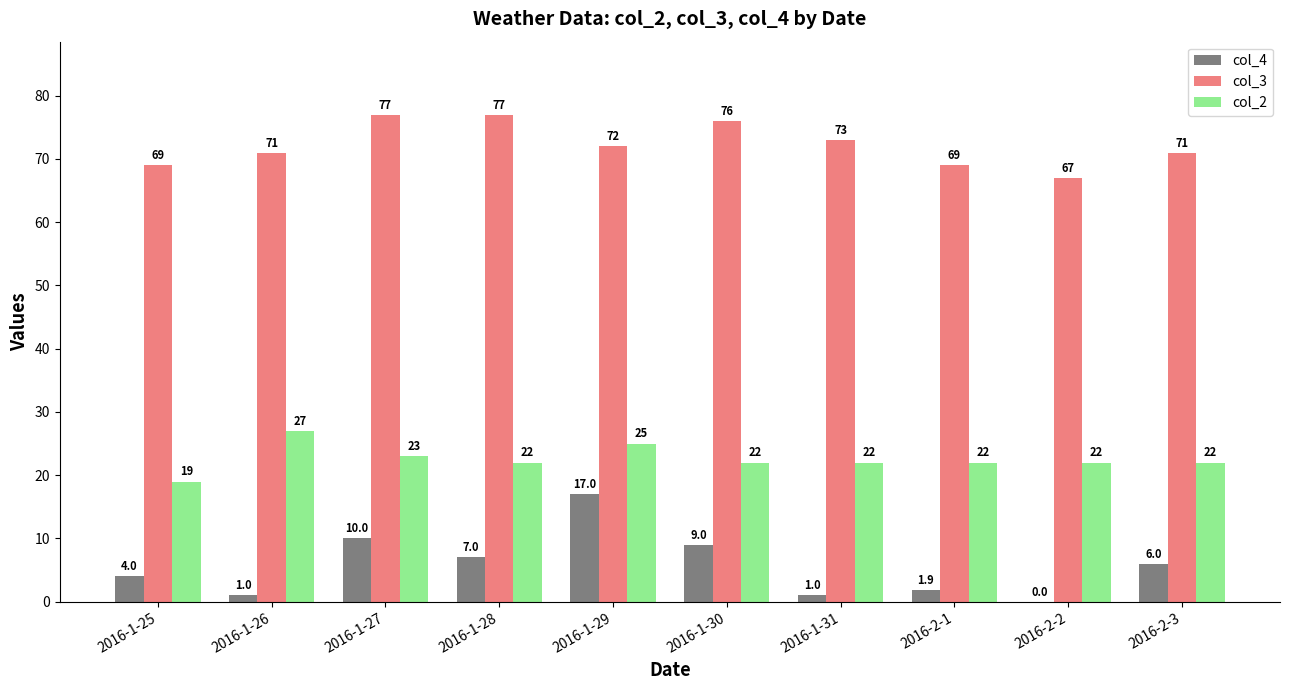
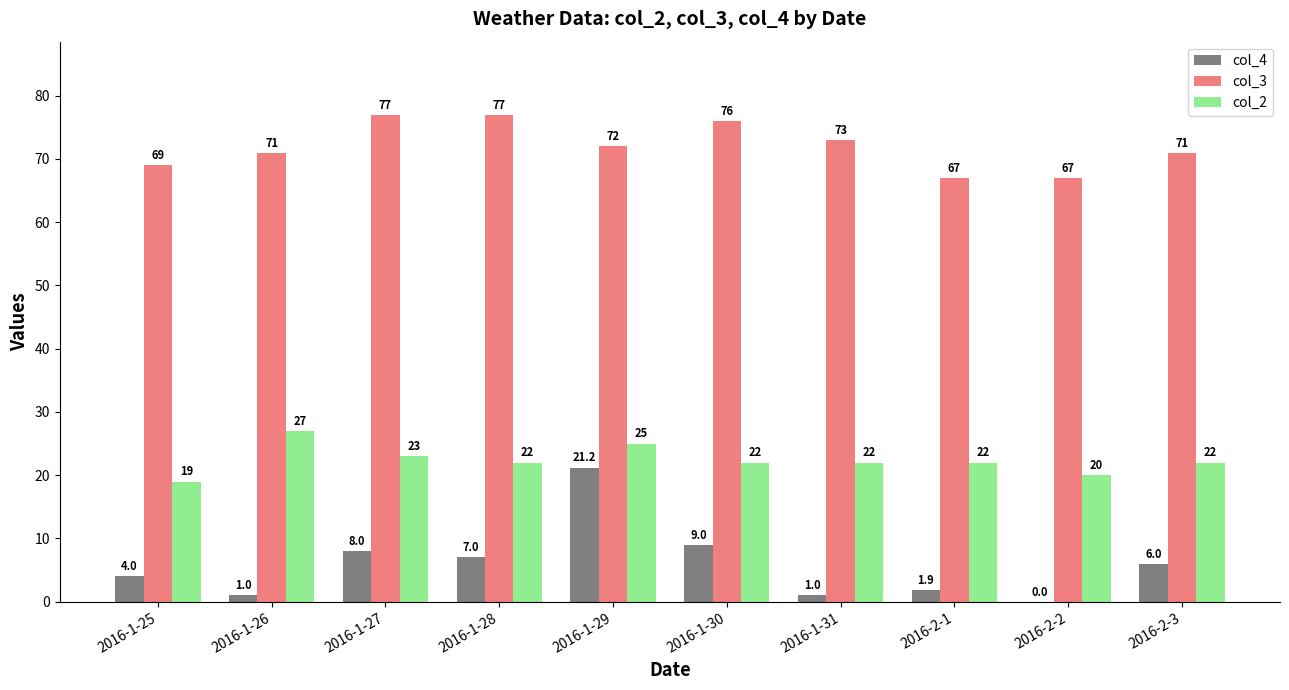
col_4, 2016-1-27: 10.0 -> 8.0
col_4, 2016-1-29: 17.0 -> 21.2
col_3, 2016-2-1: 69 -> 67
col_2, 2016-2-2: 22 -> 20
